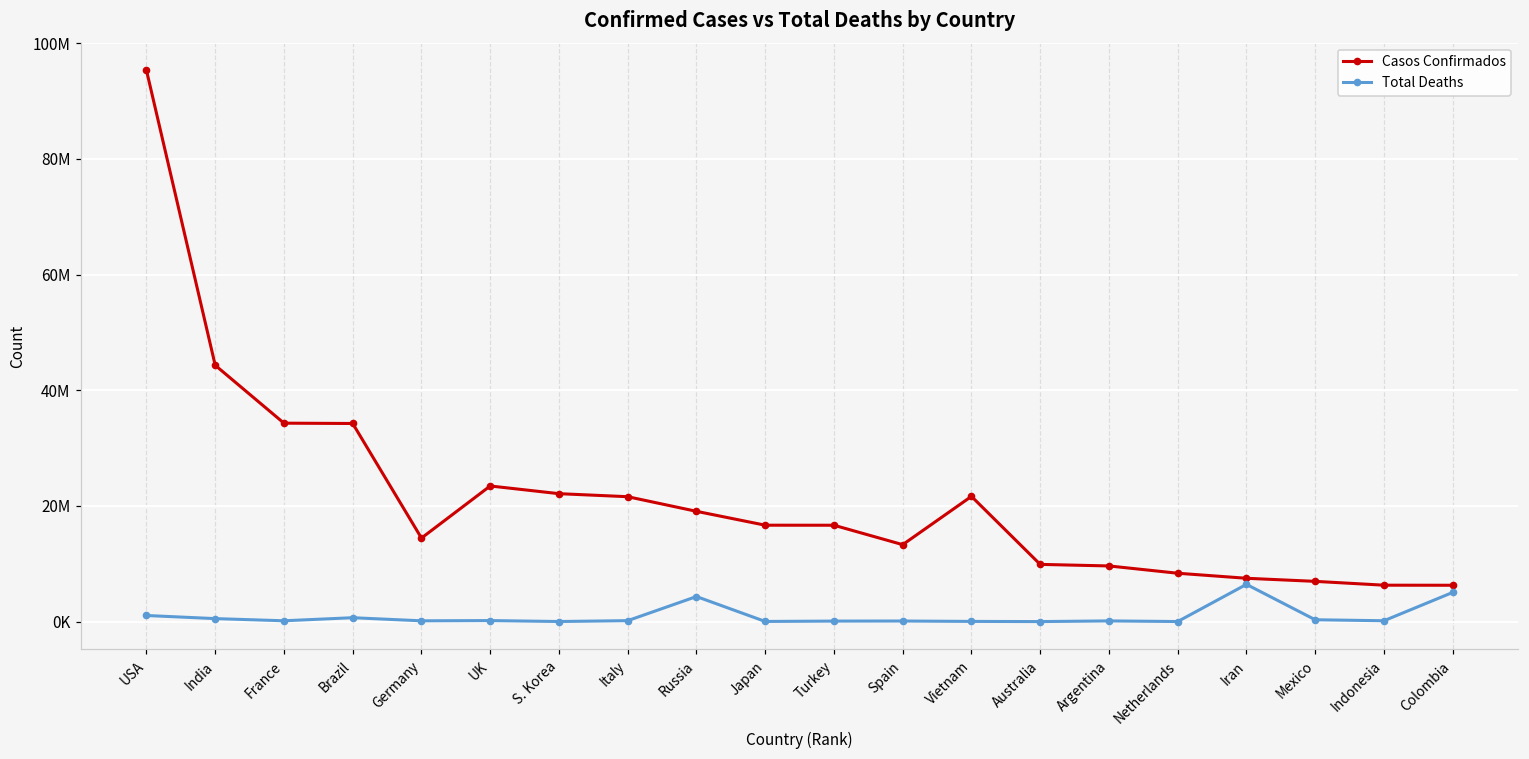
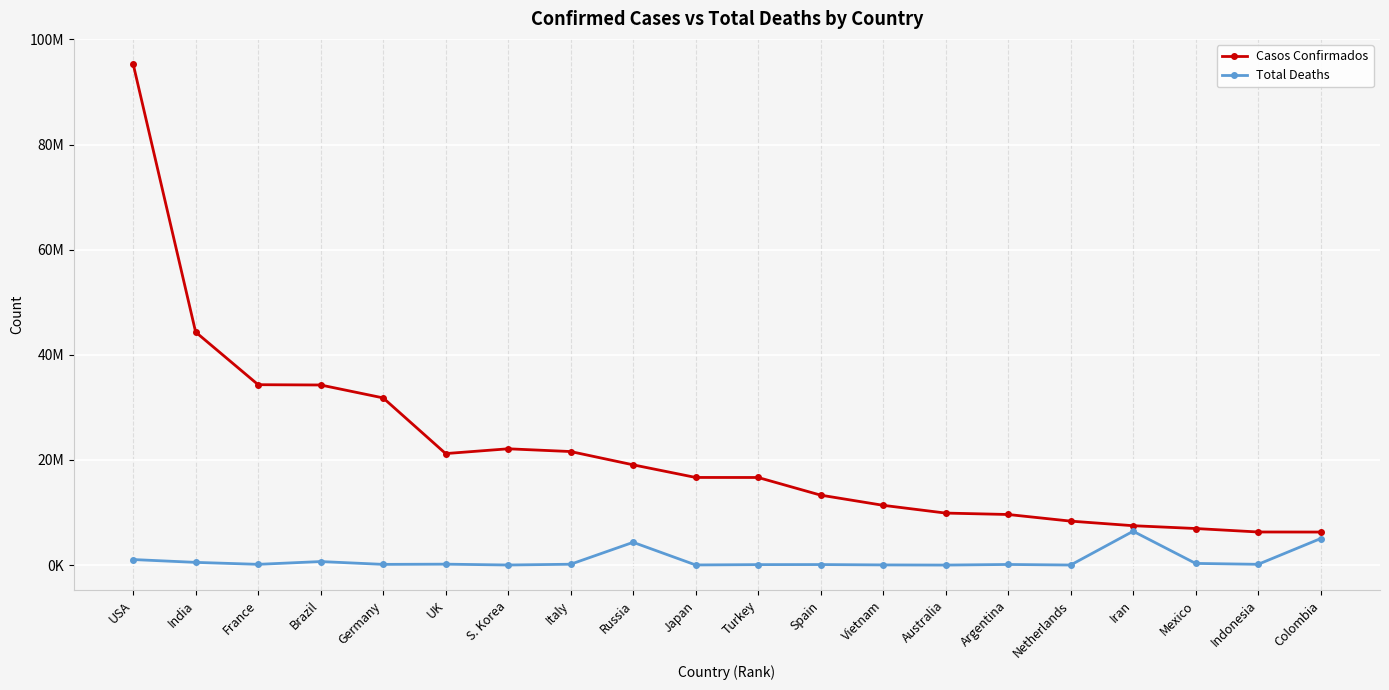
Casos Confirmados, Germany: 14000000 -> 32000000
Casos Confirmados, UK: 23000000 -> 21000000
Casos Confirmados, Vietnam: 22000000 -> 11000000
